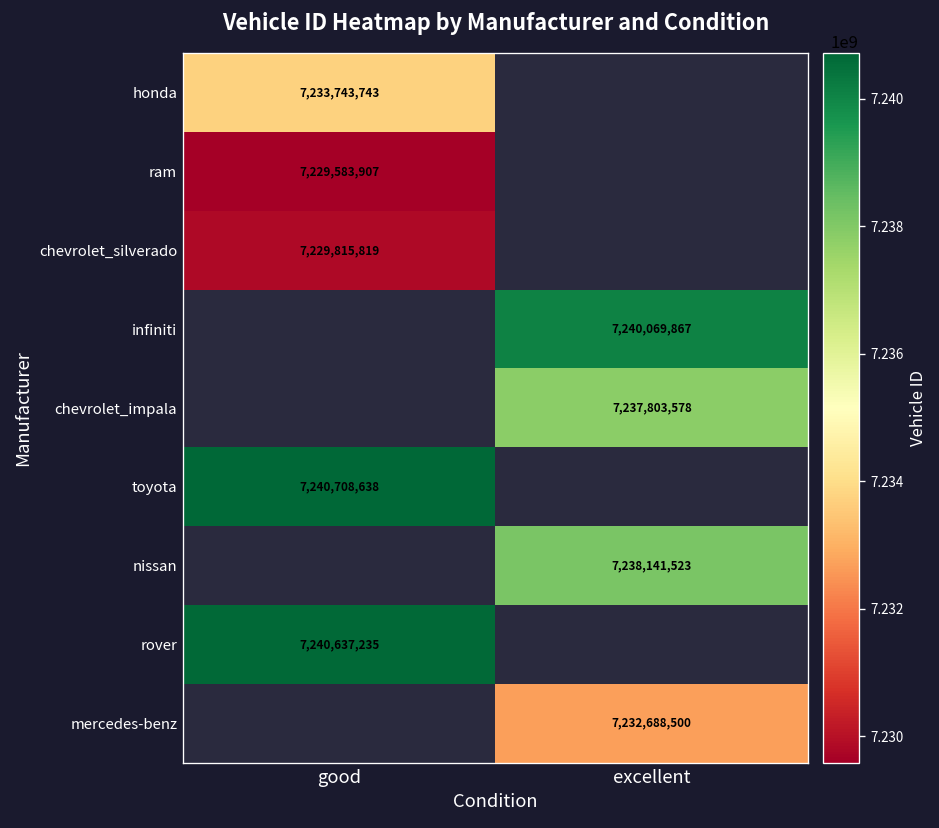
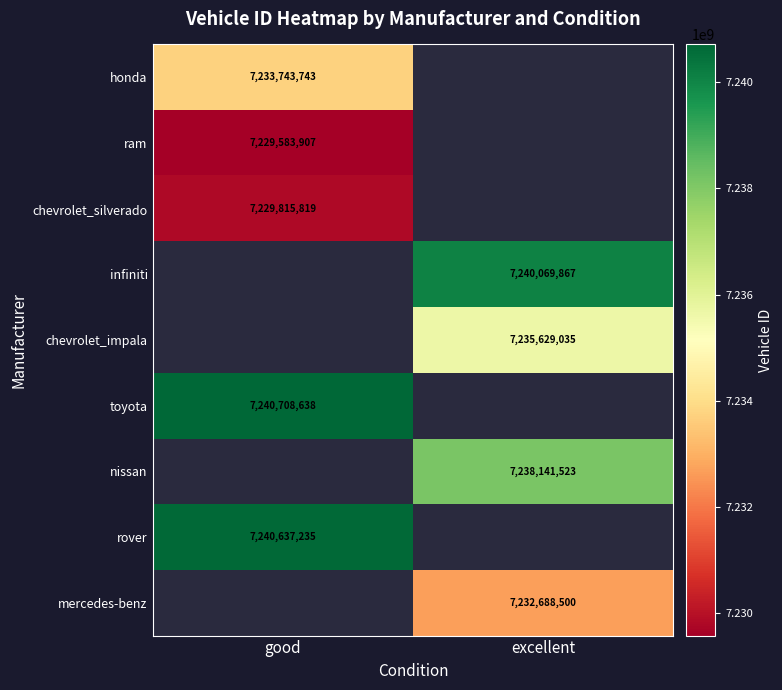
chevrolet_impala, excellent: 7,237,803,578 -> 7,235,629,035
